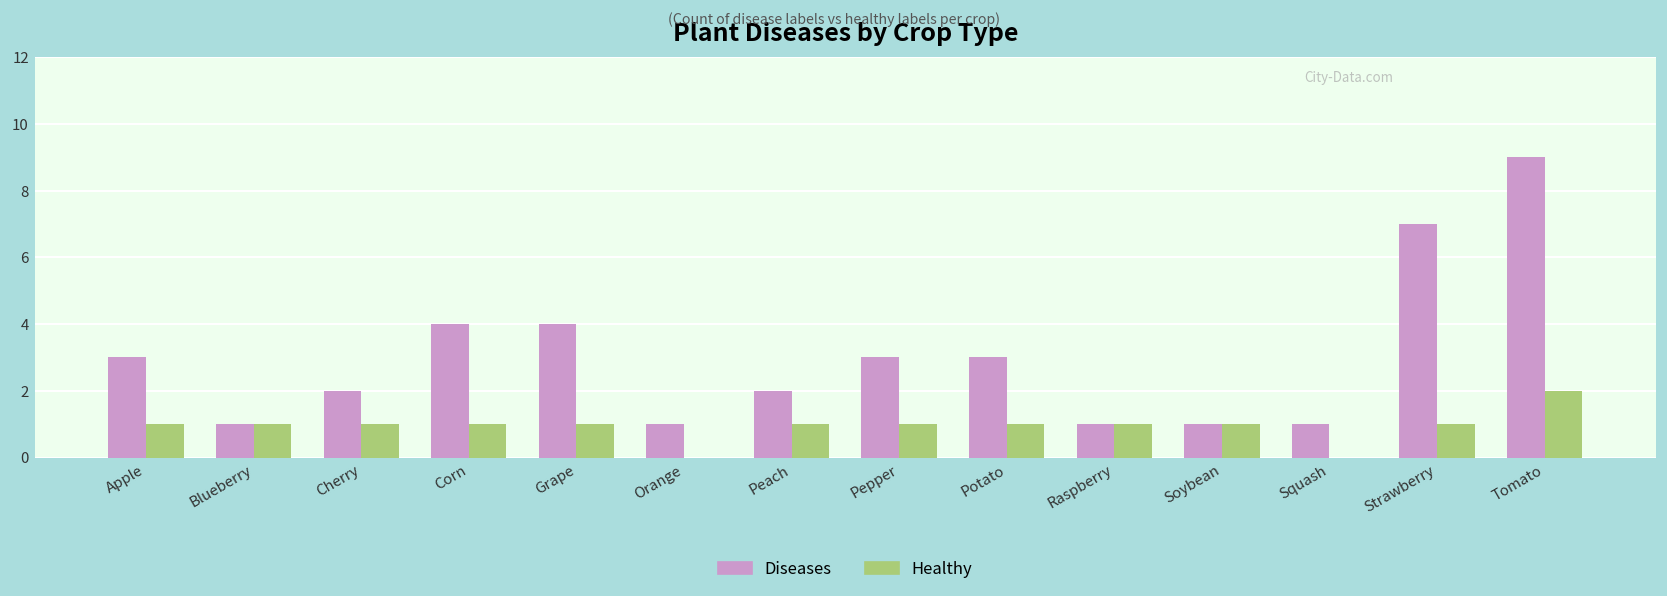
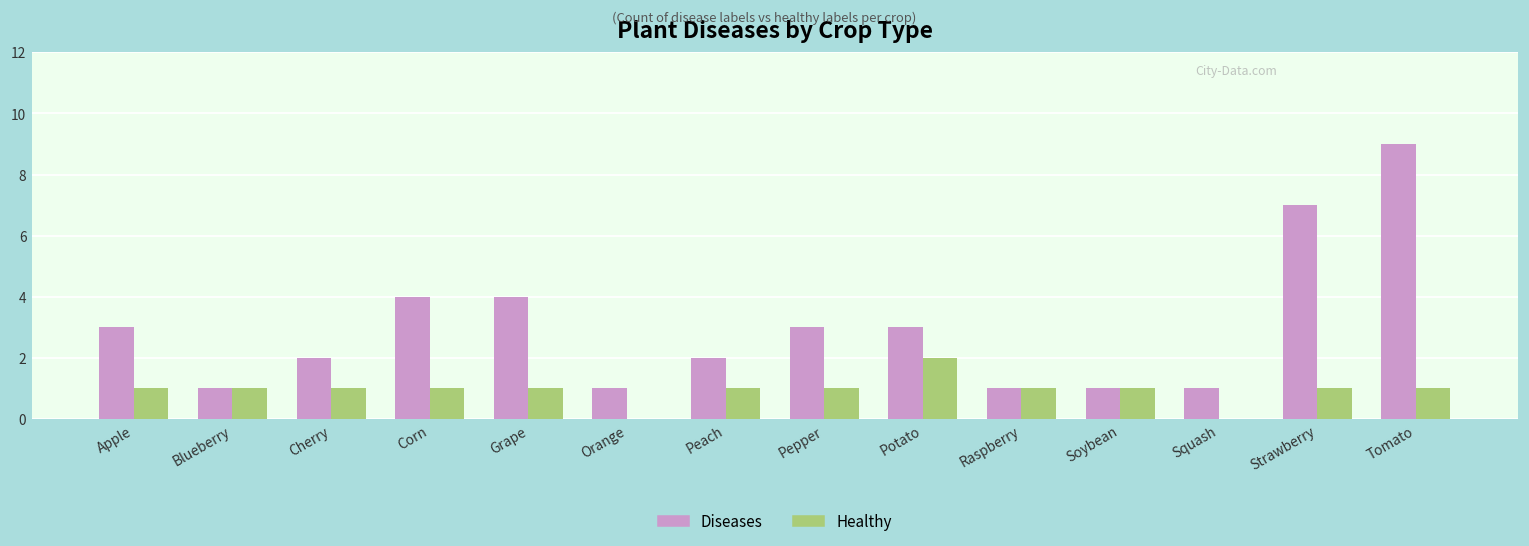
Healthy, Potato: 1 -> 2
Healthy, Tomato: 2 -> 1
